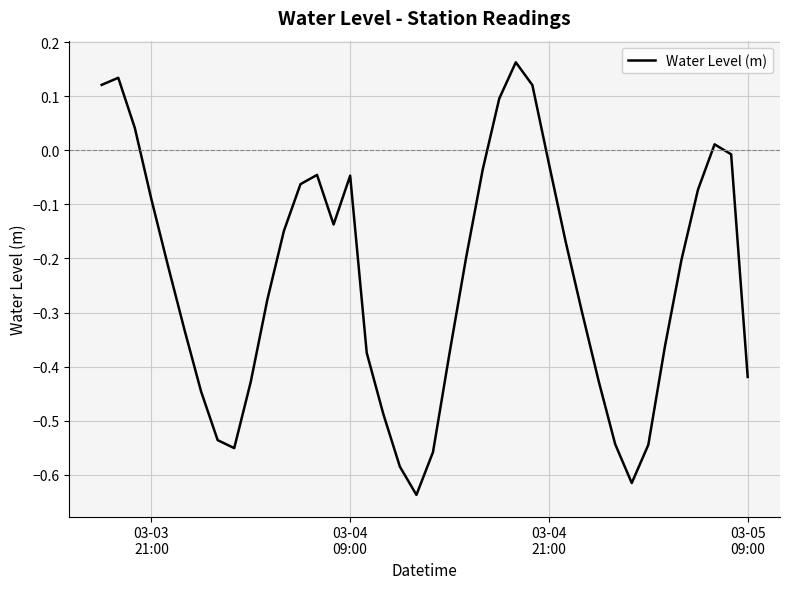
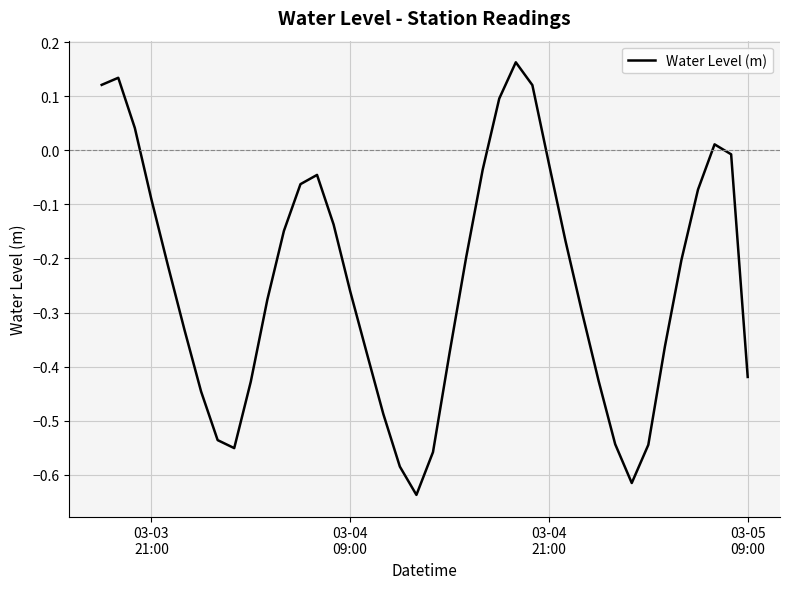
03-04 09:00: -0.05 -> -0.26
